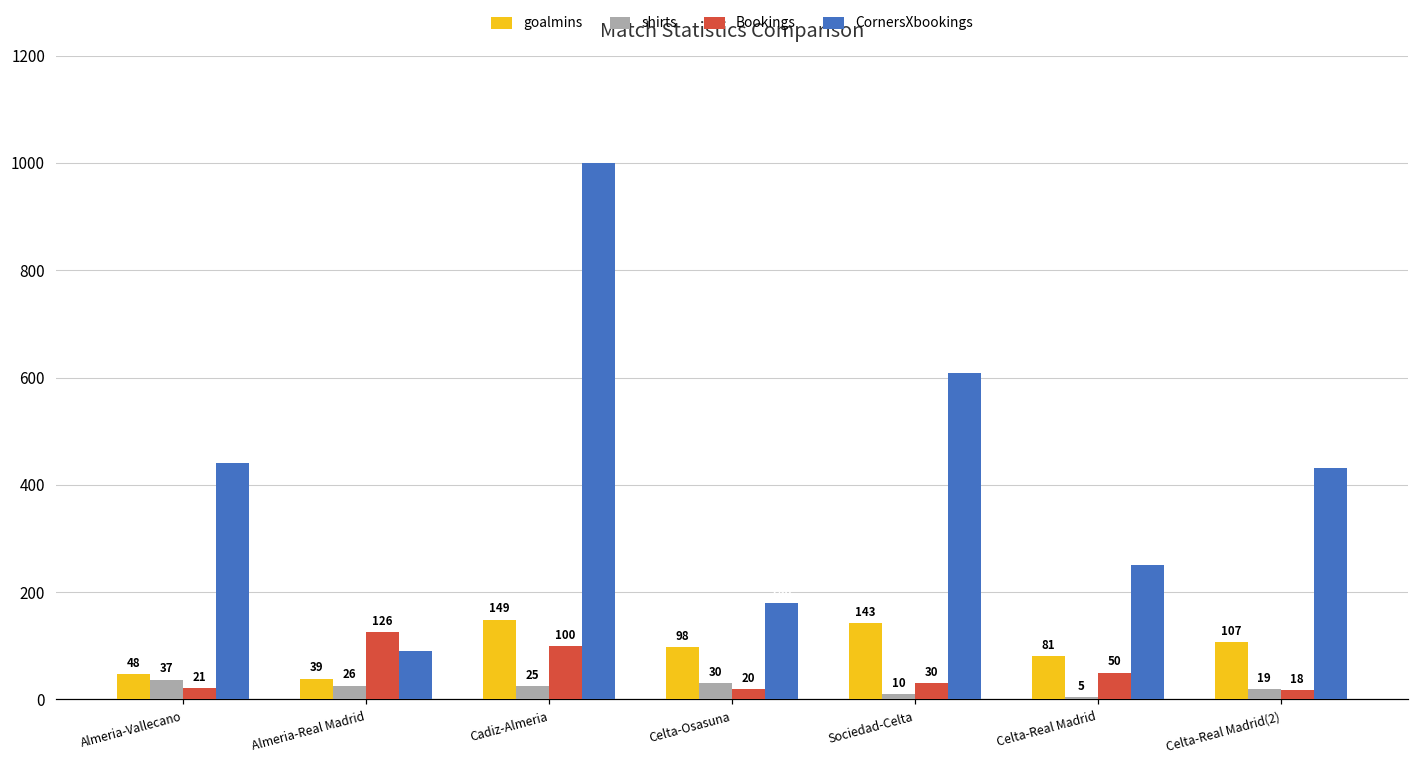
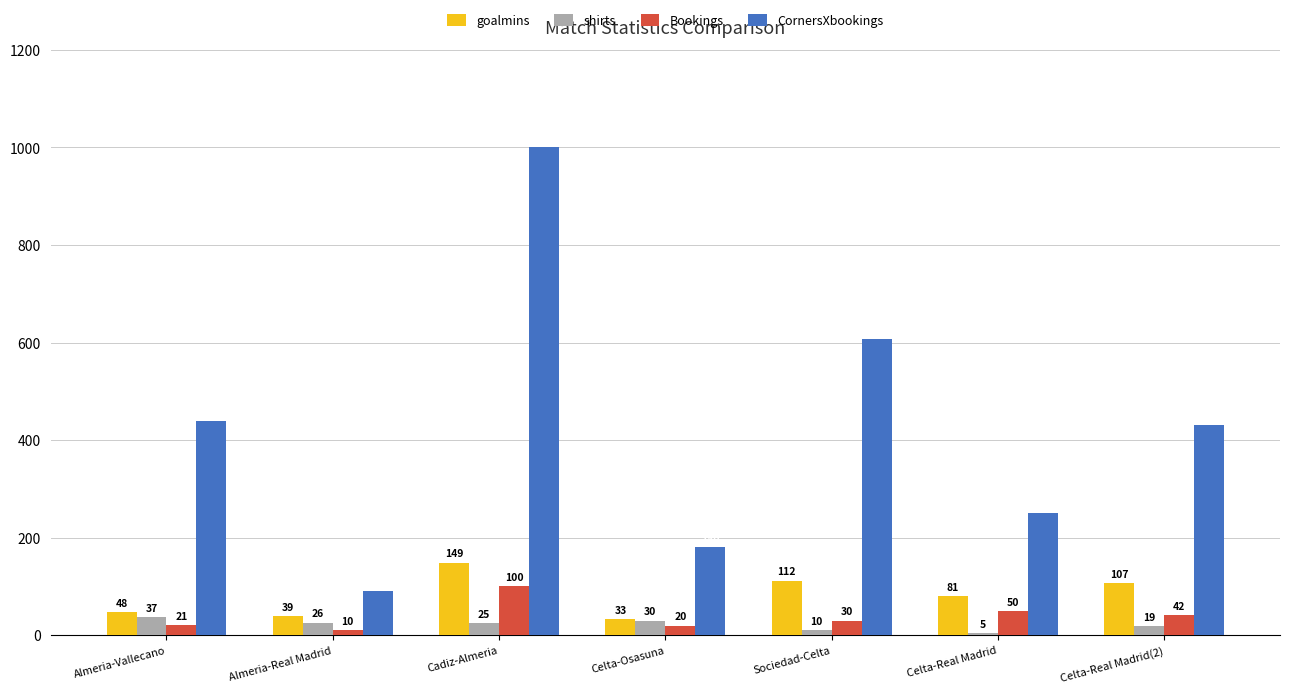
Bookings, Almeria-Real Madrid: 126 -> 10
goalmins, Celta-Osasuna: 98 -> 33
goalmins, Sociedad-Celta: 143 -> 112
Bookings, Celta-Real Madrid(2): 18 -> 42
